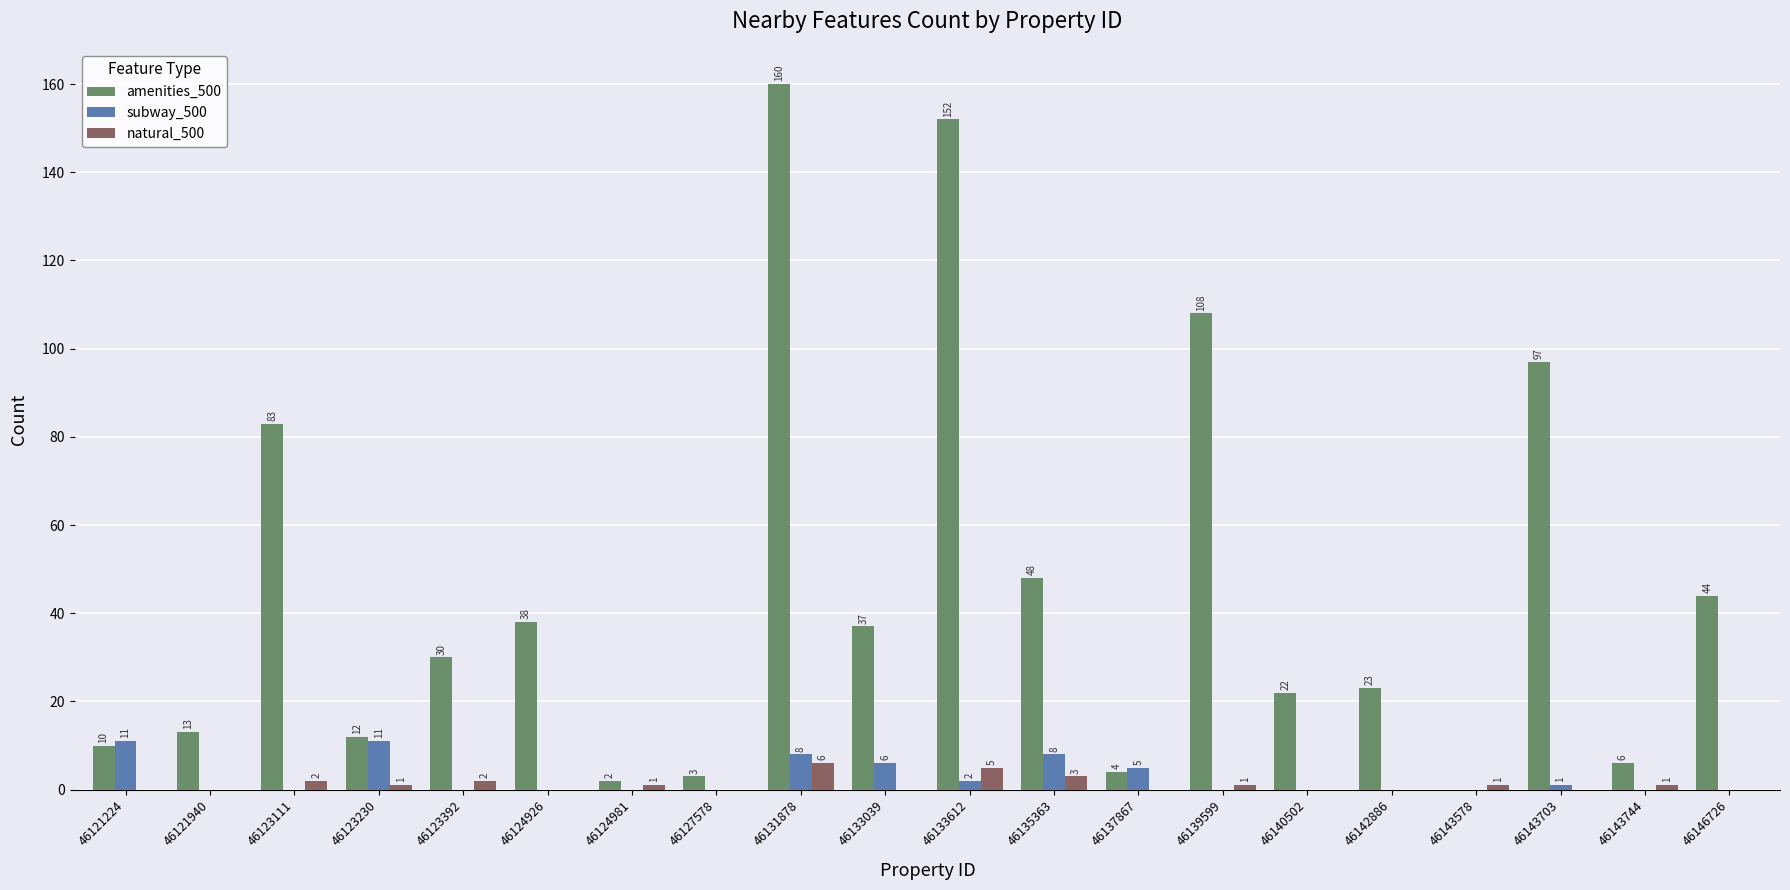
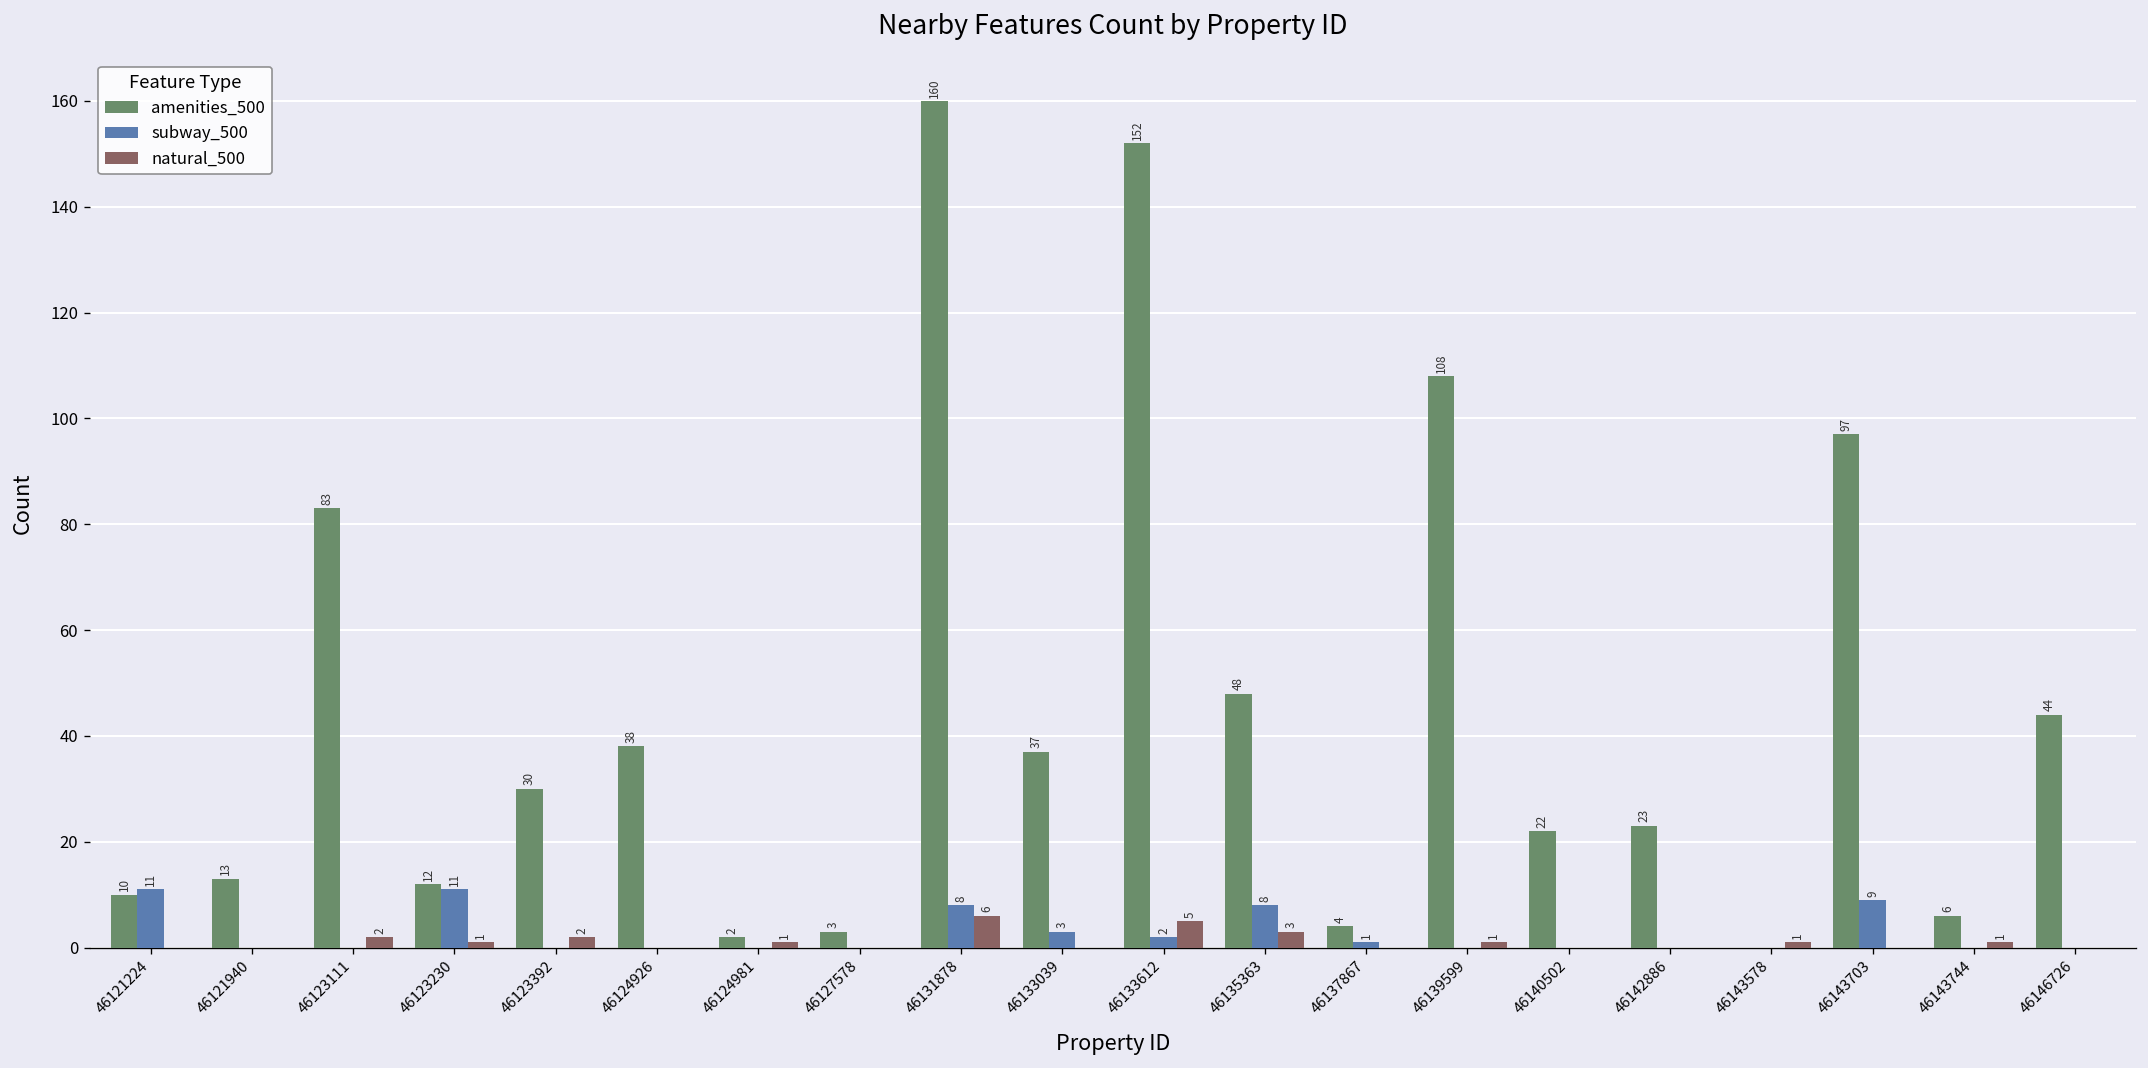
subway_500, 46133039: 6 -> 3
subway_500, 46137867: 5 -> 1
subway_500, 46143703: 1 -> 9
